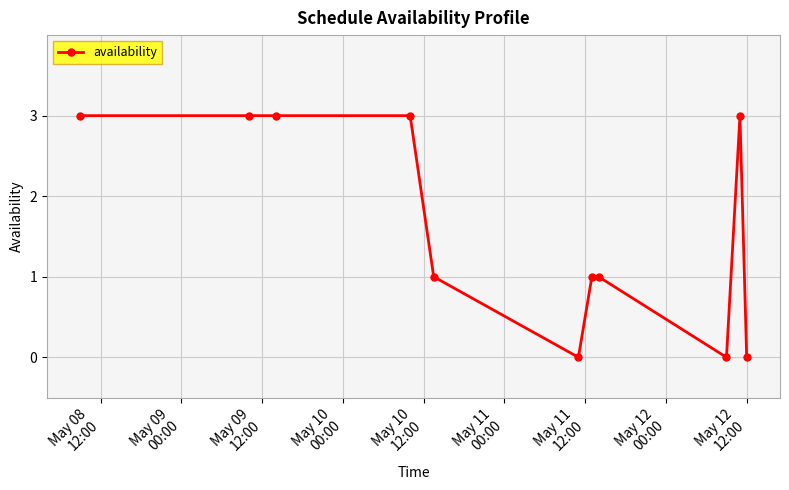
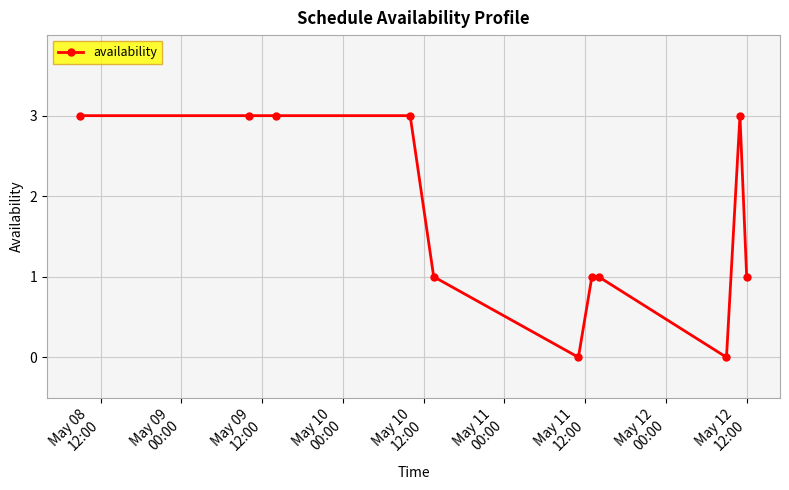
May 12 12:00: 0 -> 1
